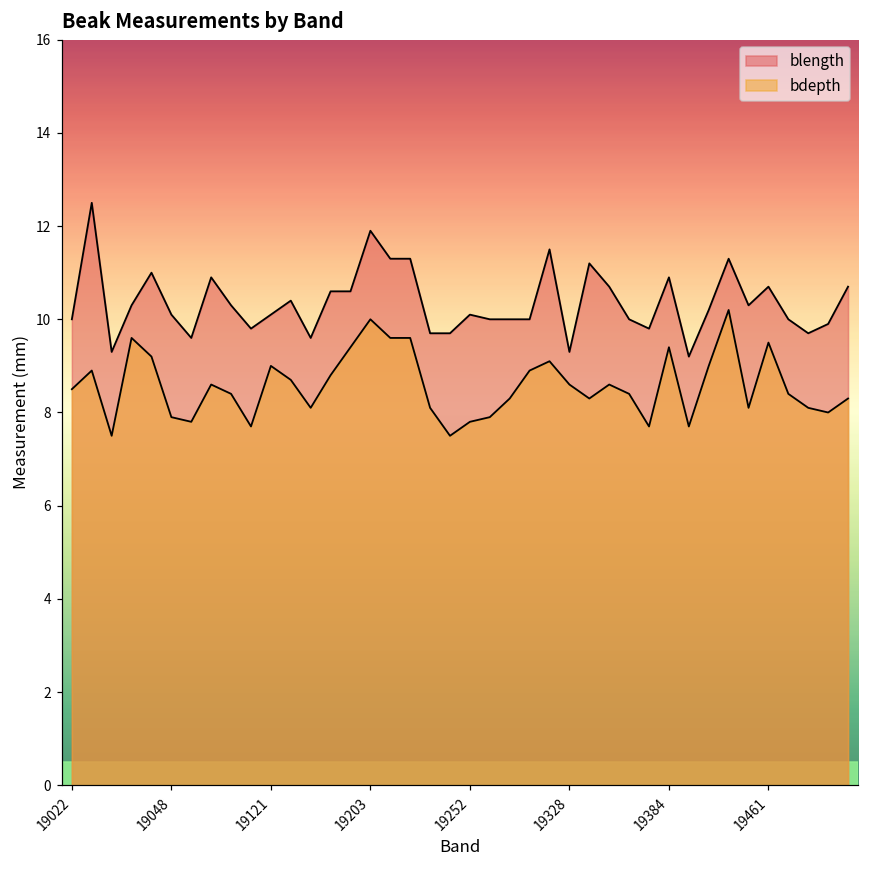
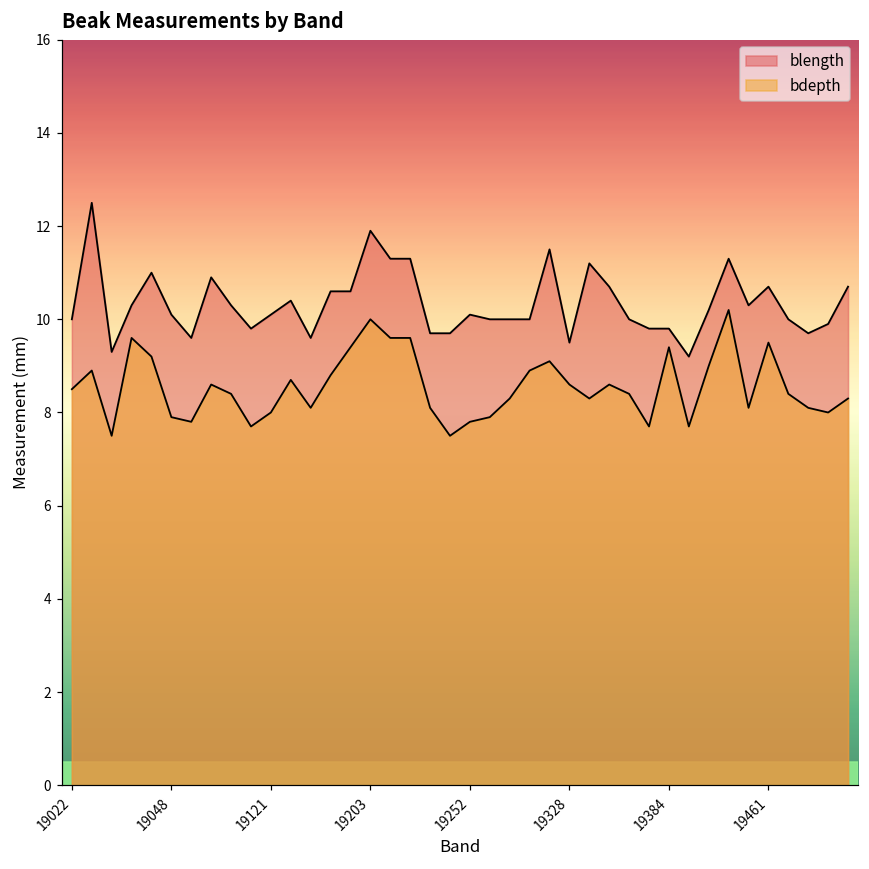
bdepth, 19121: 9 -> 8
blength, 19328: 9.3 -> 9.5
blength, 19384: 10.9 -> 9.8
